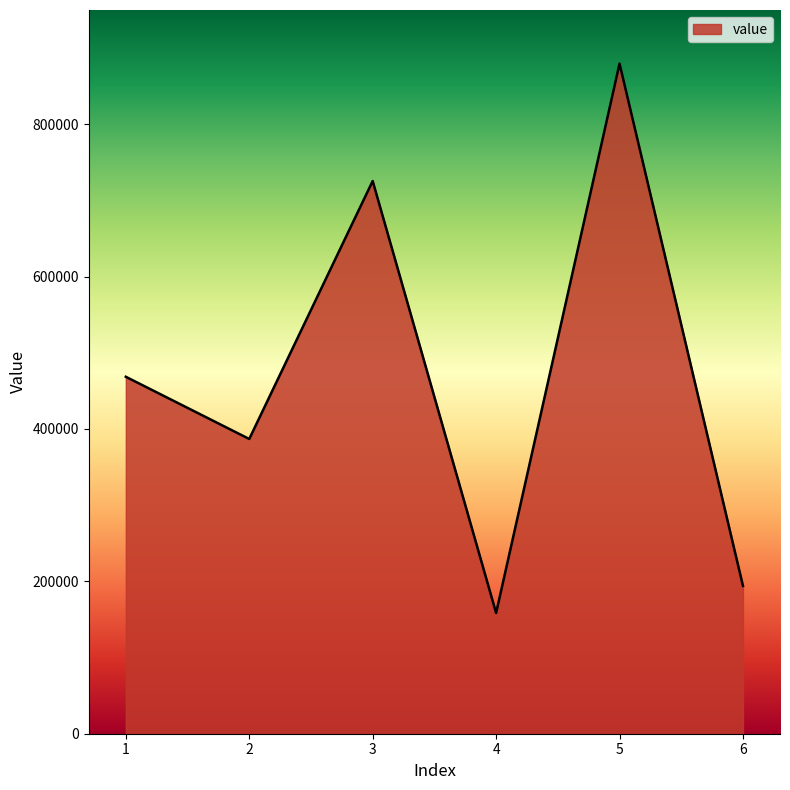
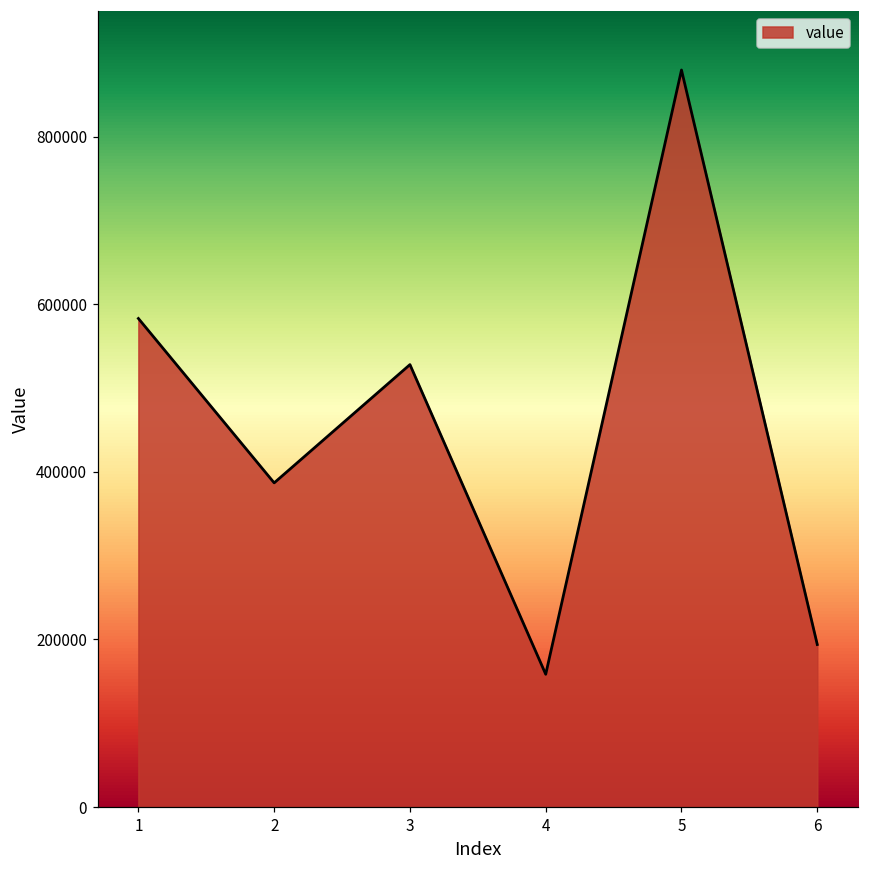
1: 470000 -> 580000
3: 730000 -> 530000
